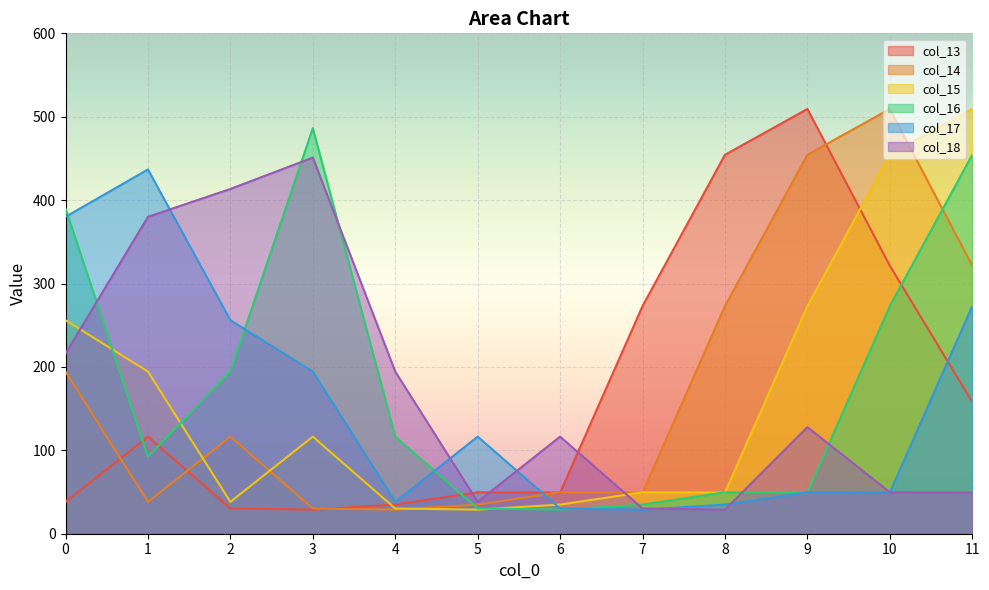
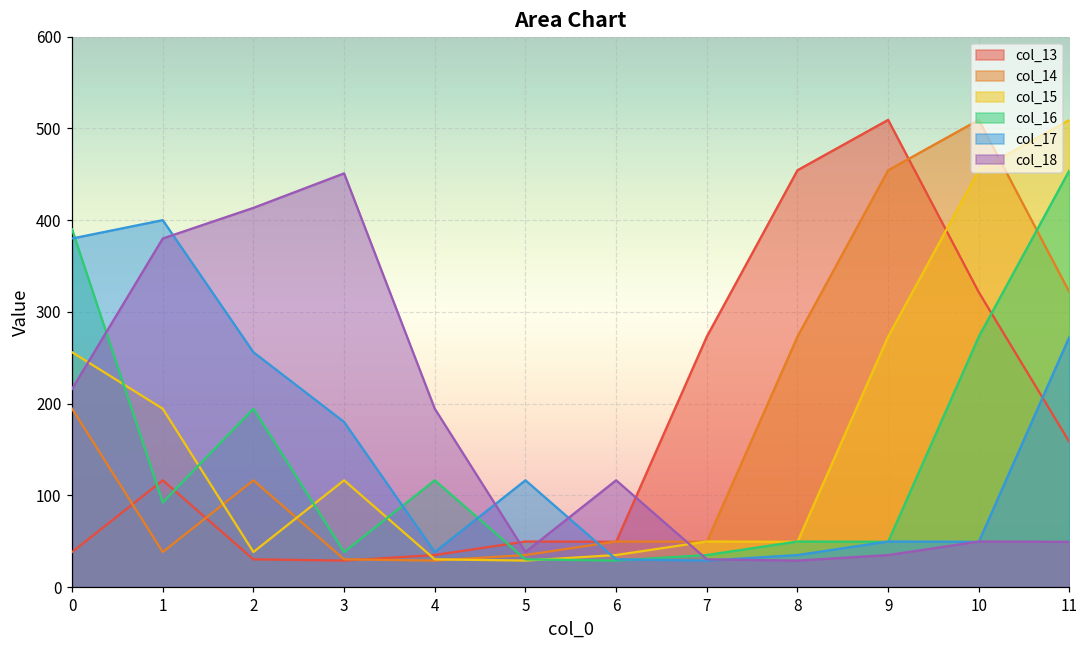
col_17, 1: 440 -> 400
col_16, 3: 490 -> 40
col_17, 3: 190 -> 180
col_18, 9: 130 -> 30
